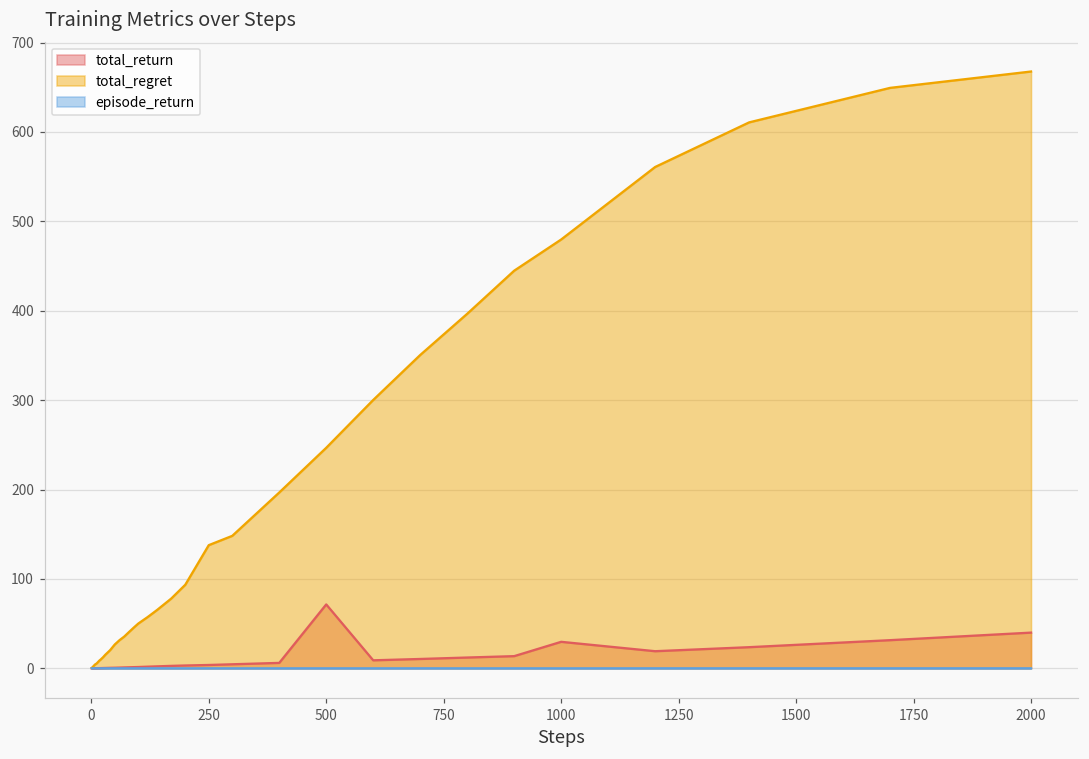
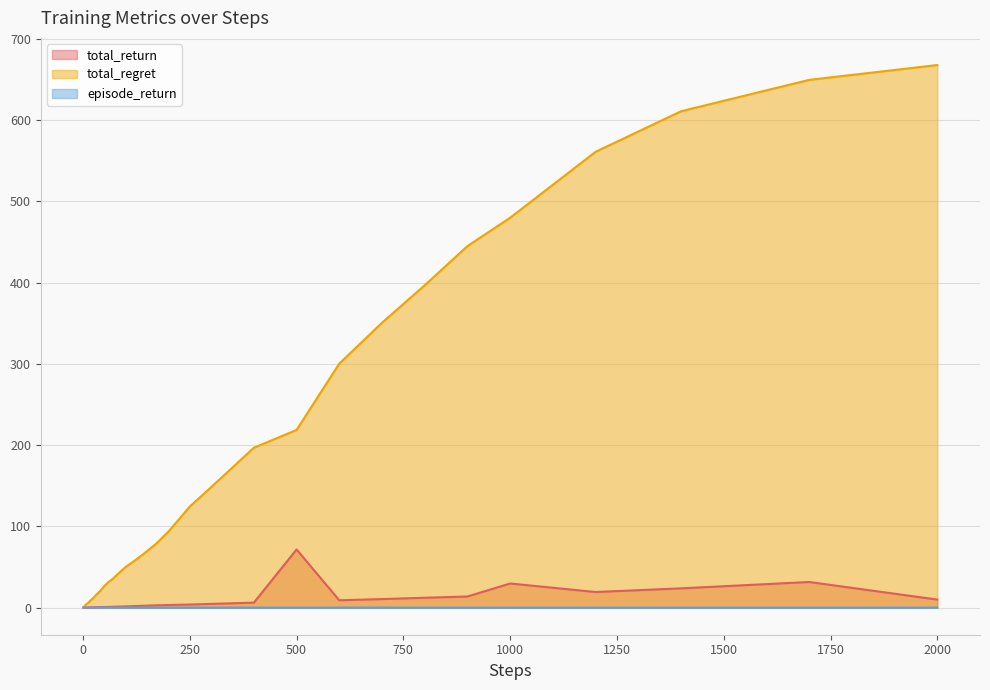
total_regret, 250: 140 -> 120
total_regret, 500: 250 -> 220
total_return, 2000: 40 -> 10
